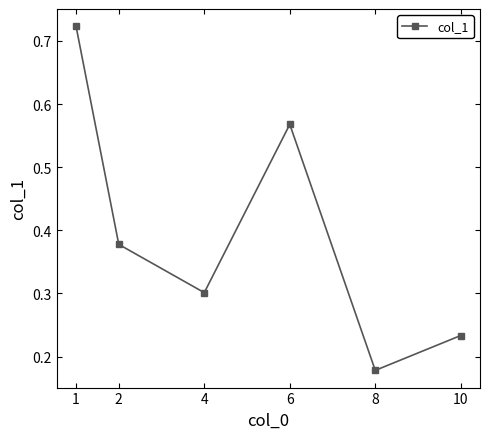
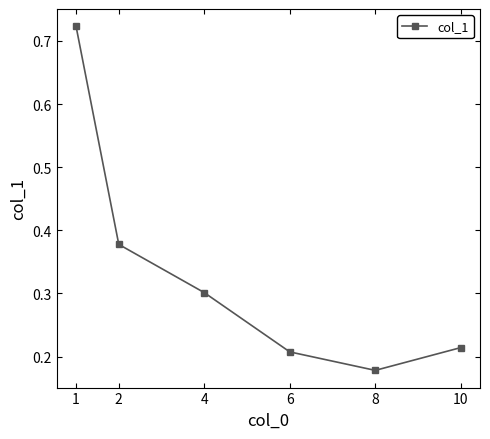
6: 0.57 -> 0.21
10: 0.23 -> 0.21
